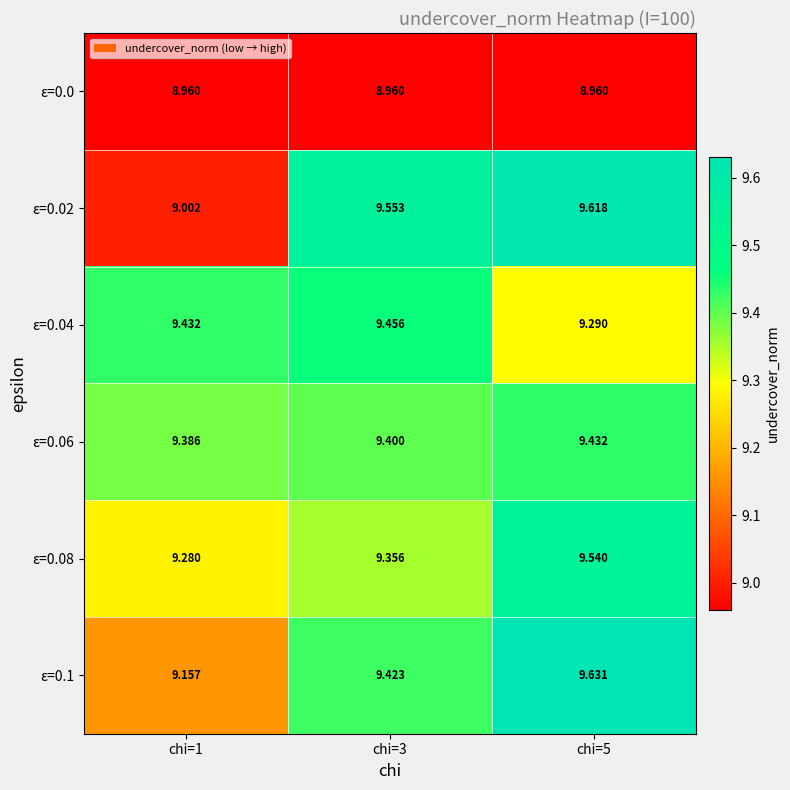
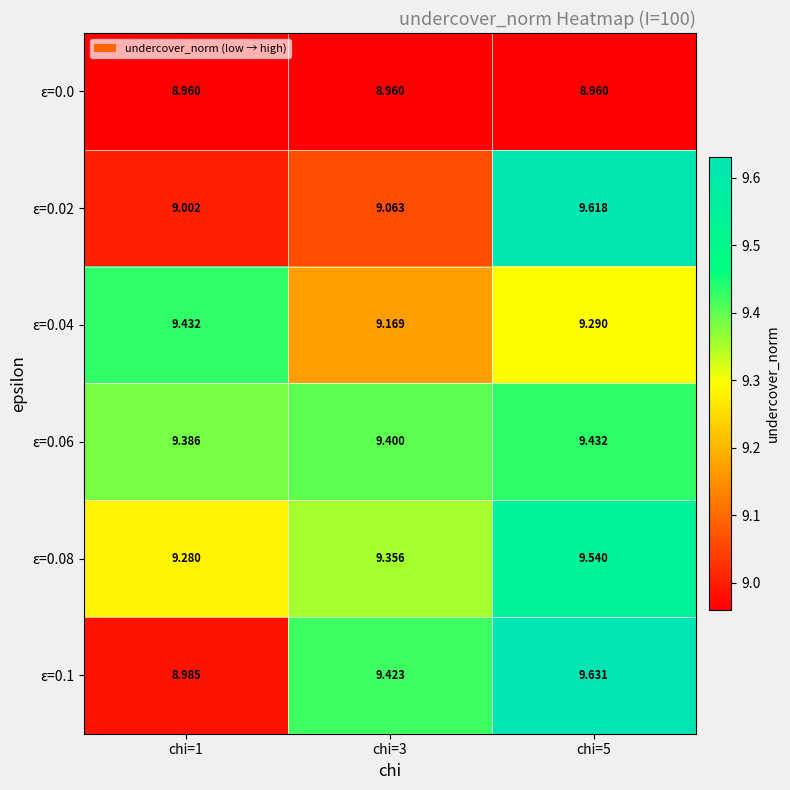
ε=0.02, chi=3: 9.553 -> 9.063
ε=0.04, chi=3: 9.456 -> 9.169
ε=0.1, chi=1: 9.157 -> 8.985
